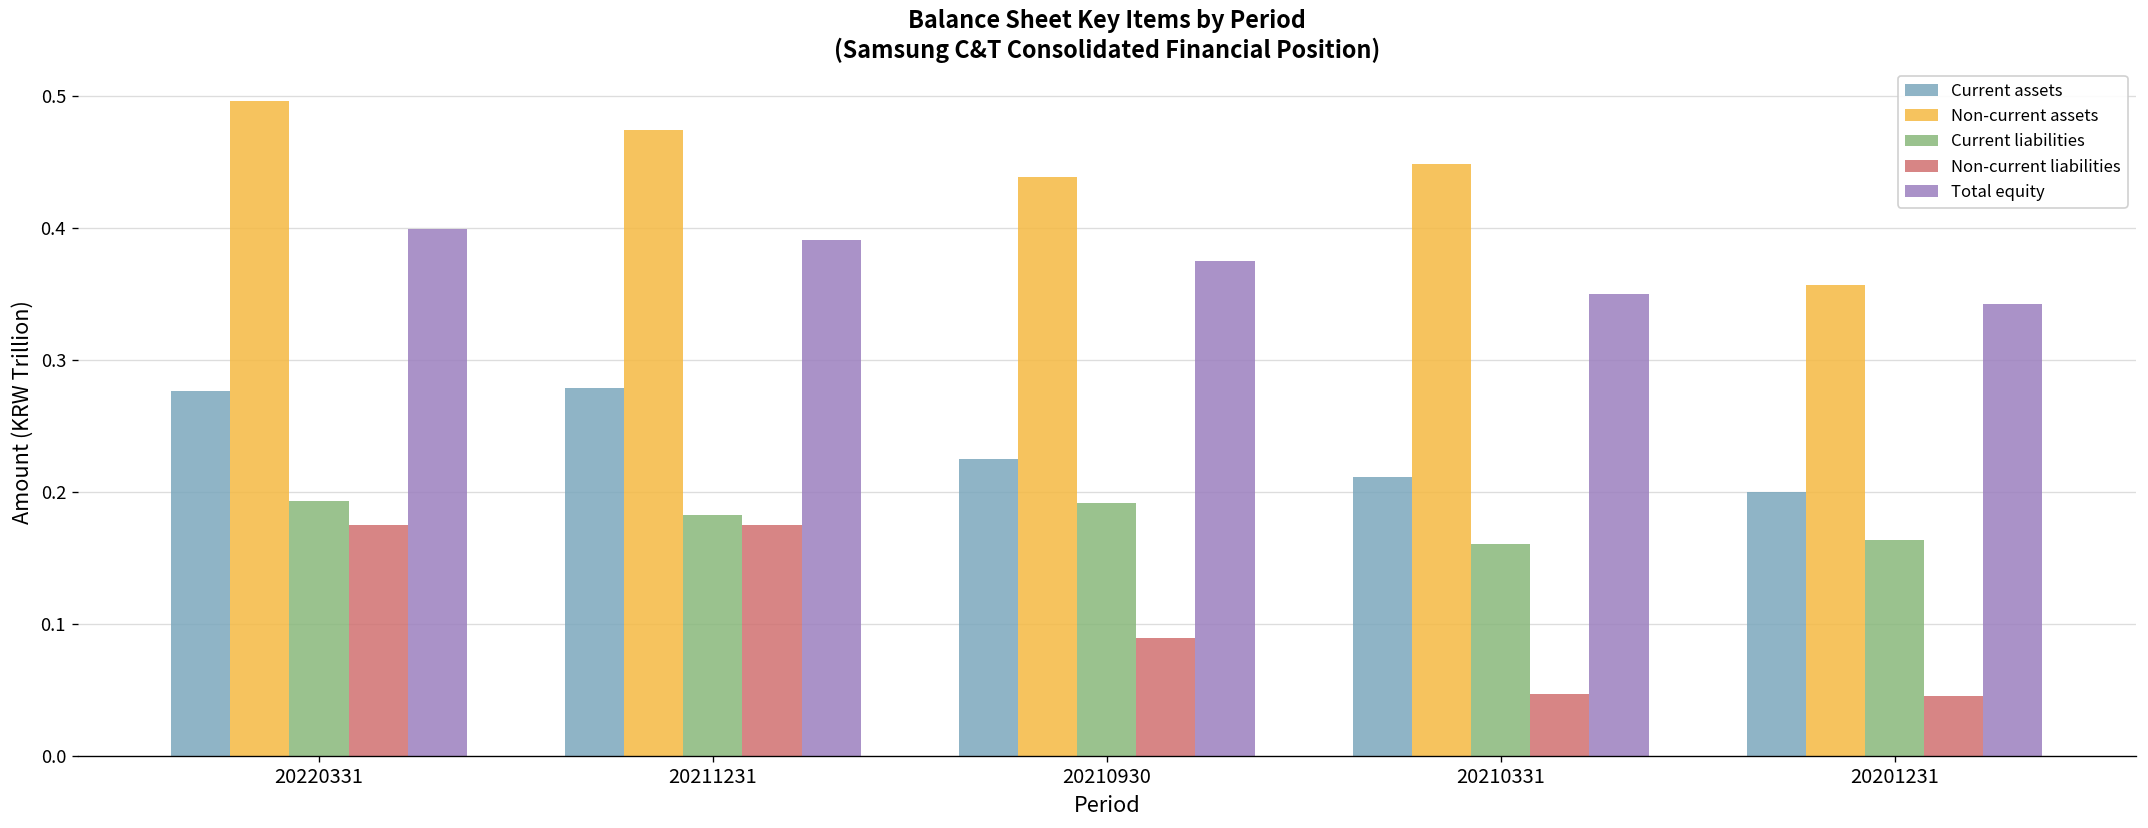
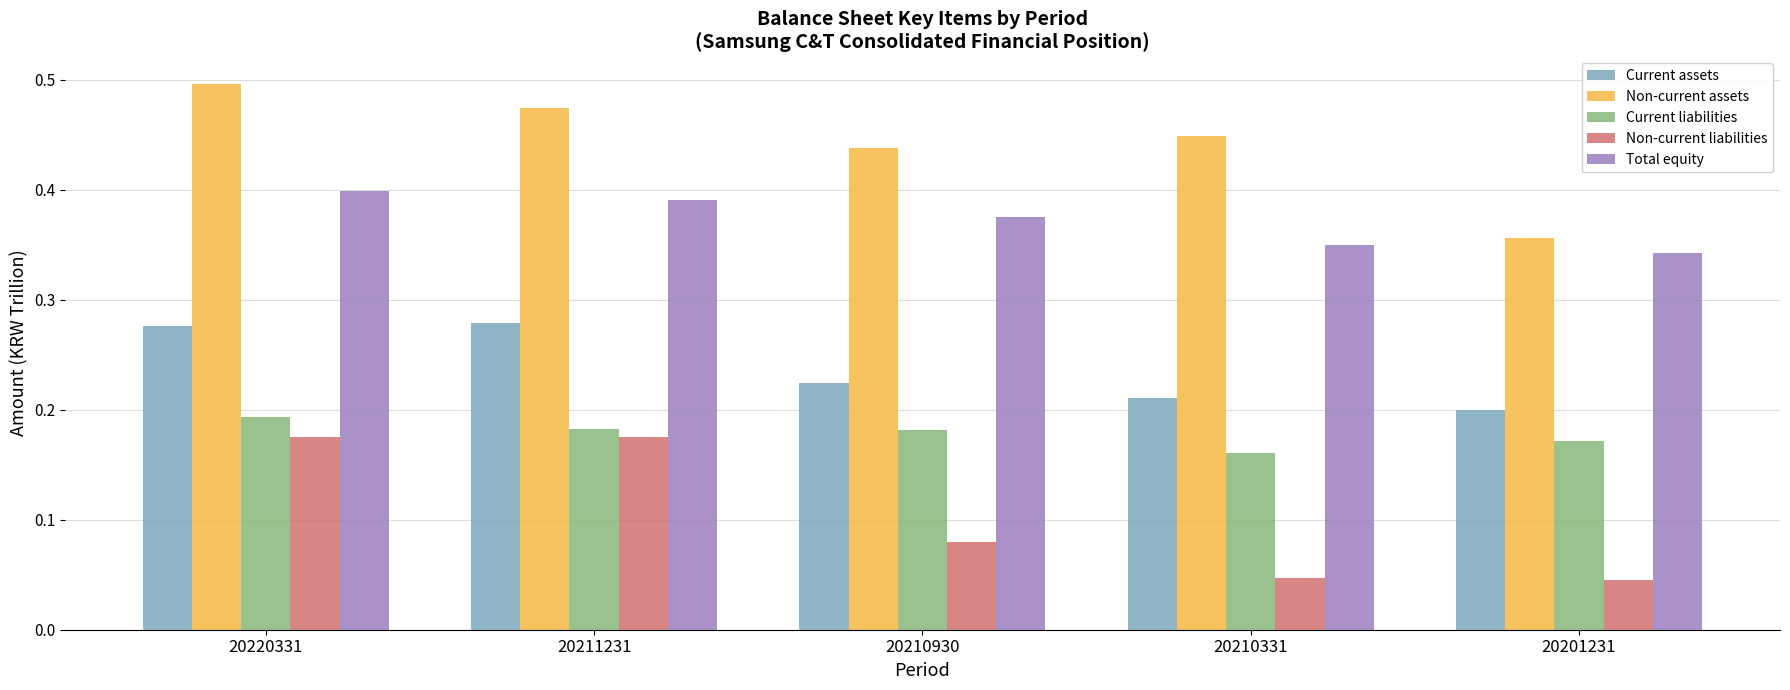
Current liabilities, 20210930: 0.191 -> 0.181
Non-current liabilities, 20210930: 0.089 -> 0.079
Current liabilities, 20201231: 0.164 -> 0.171
